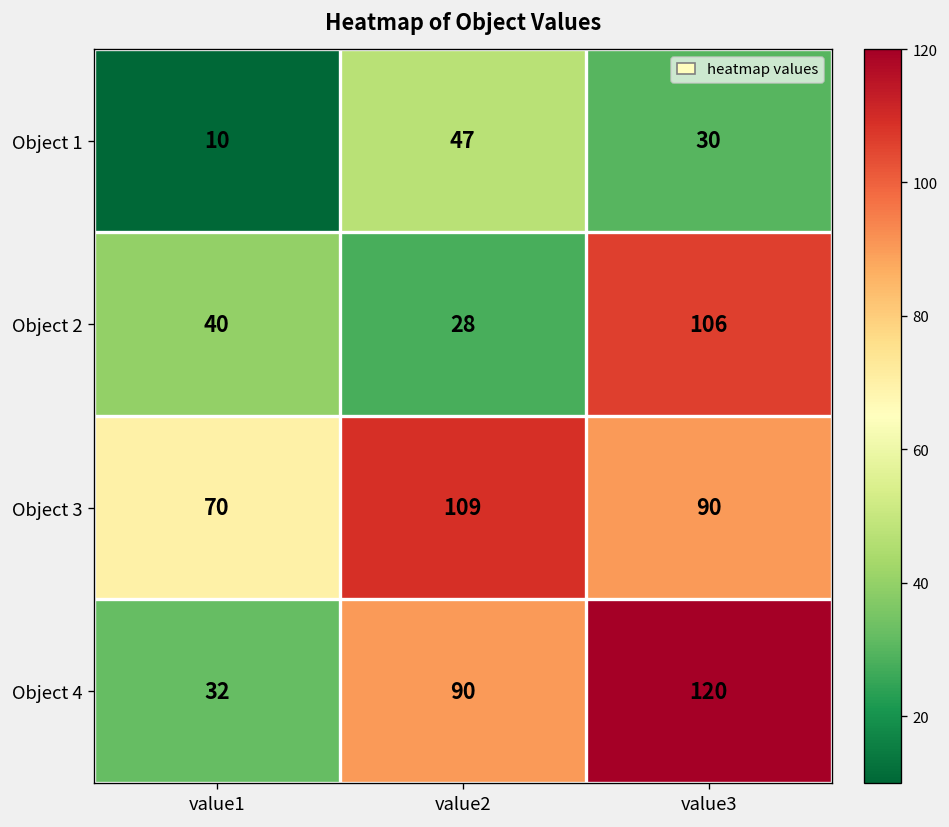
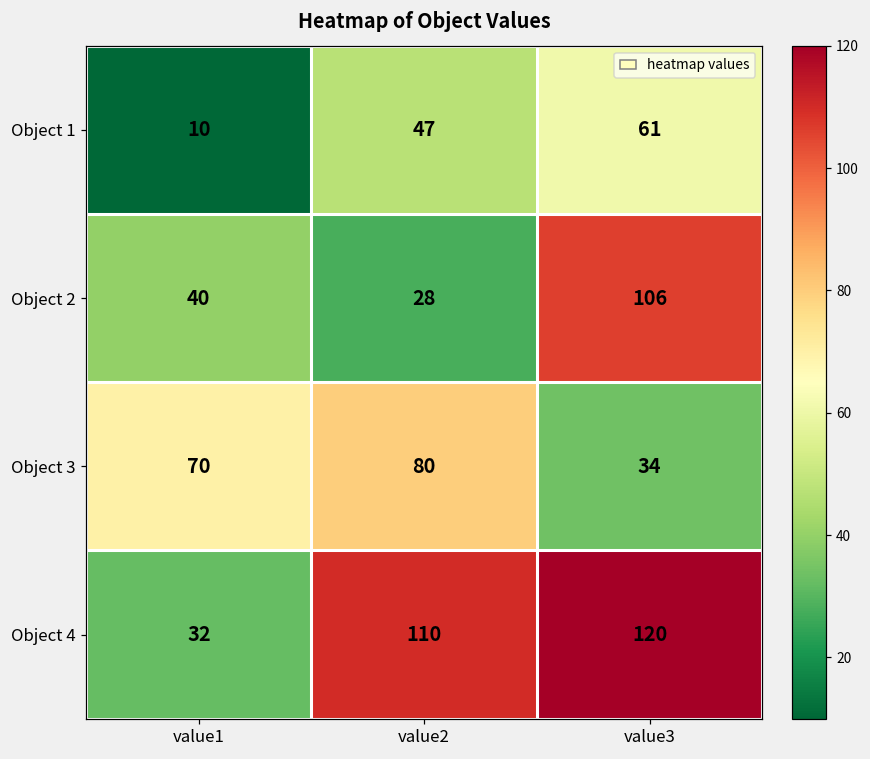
Object 1, value3: 30 -> 61
Object 3, value2: 109 -> 80
Object 3, value3: 90 -> 34
Object 4, value2: 90 -> 110
